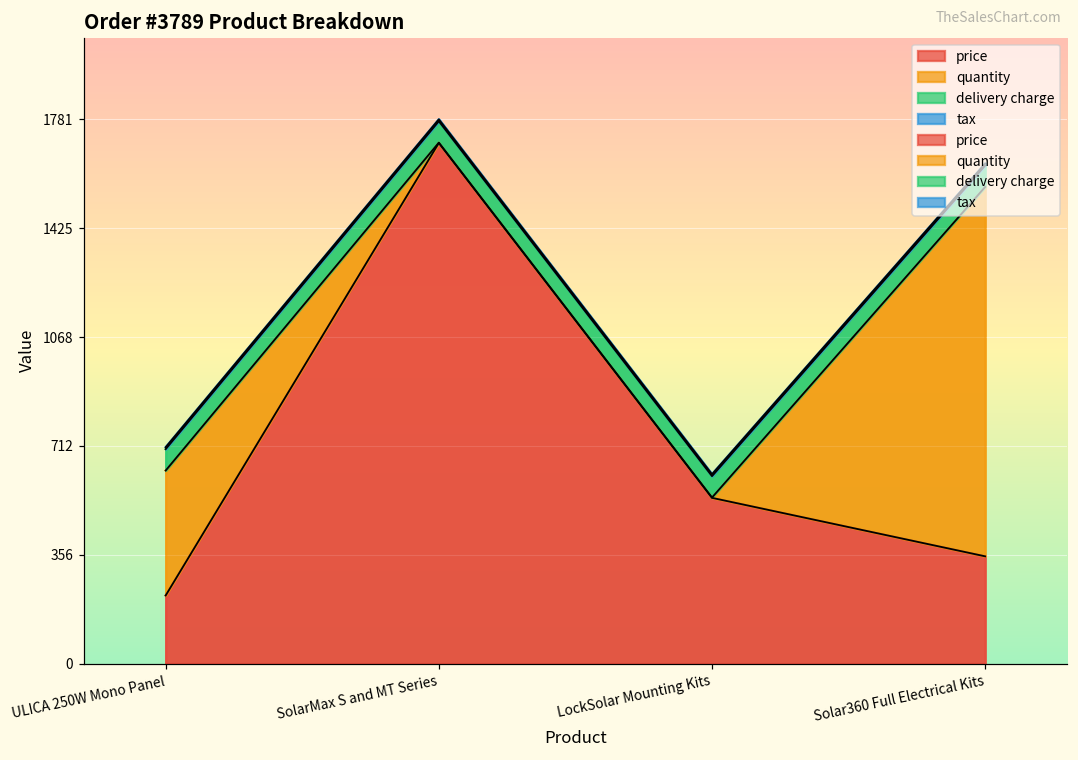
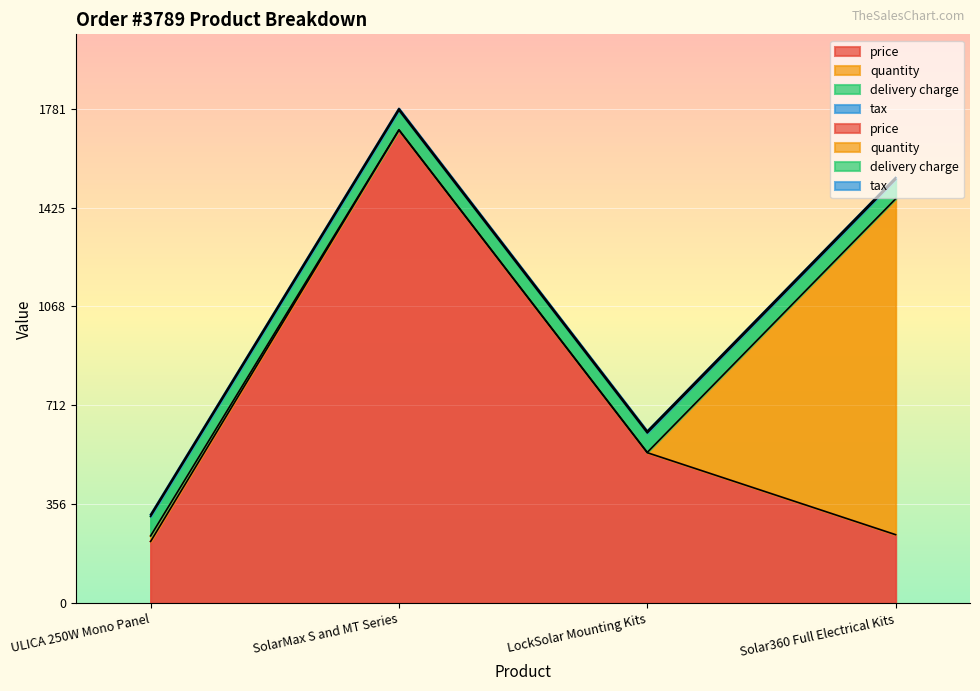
quantity, ULICA 250W Mono Panel: 410 -> 20
price, Solar360 Full Electrical Kits: 350 -> 250
